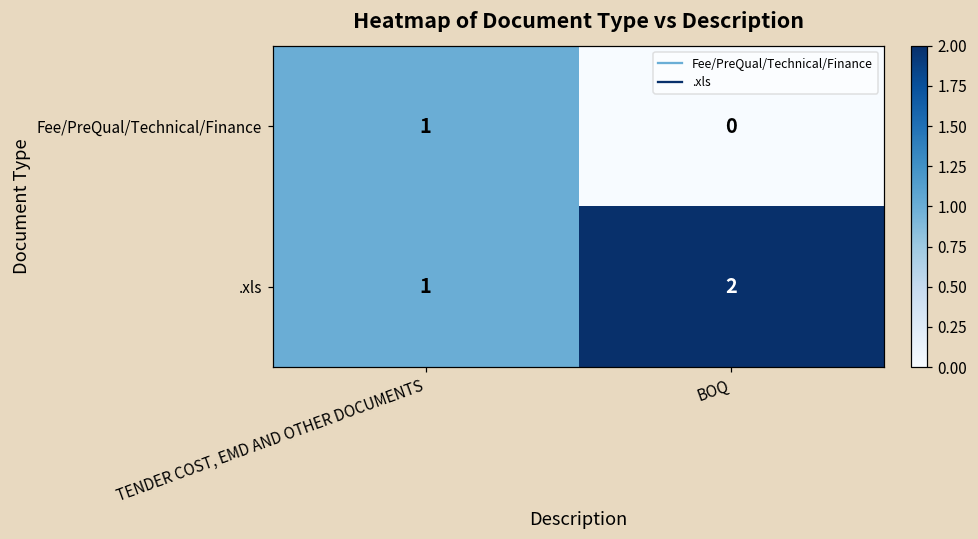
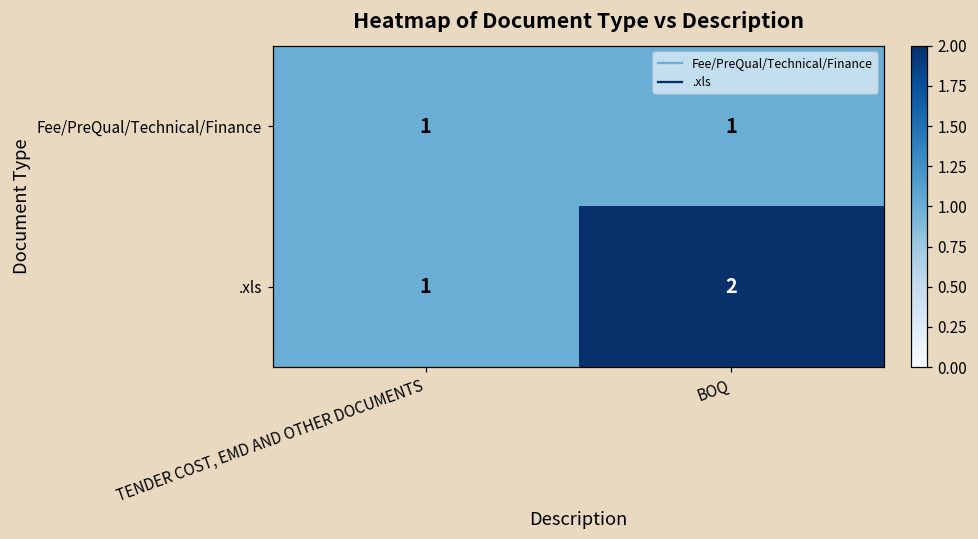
Fee/PreQual/Technical/Finance, BOQ: 0 -> 1
